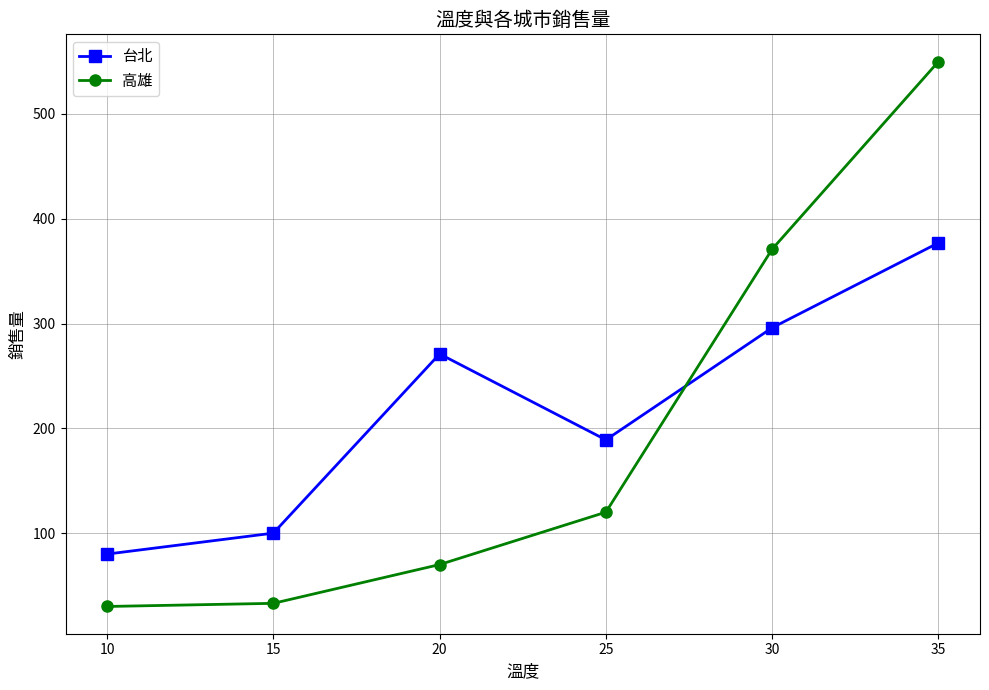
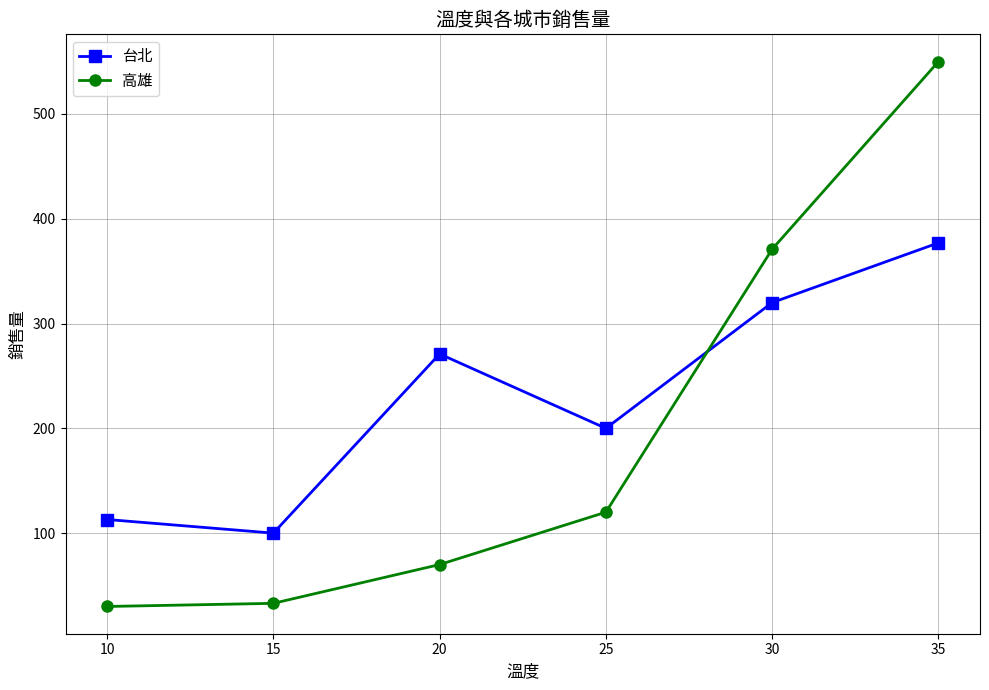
台北, 10: 80 -> 113
台北, 25: 189 -> 200
台北, 30: 296 -> 320
